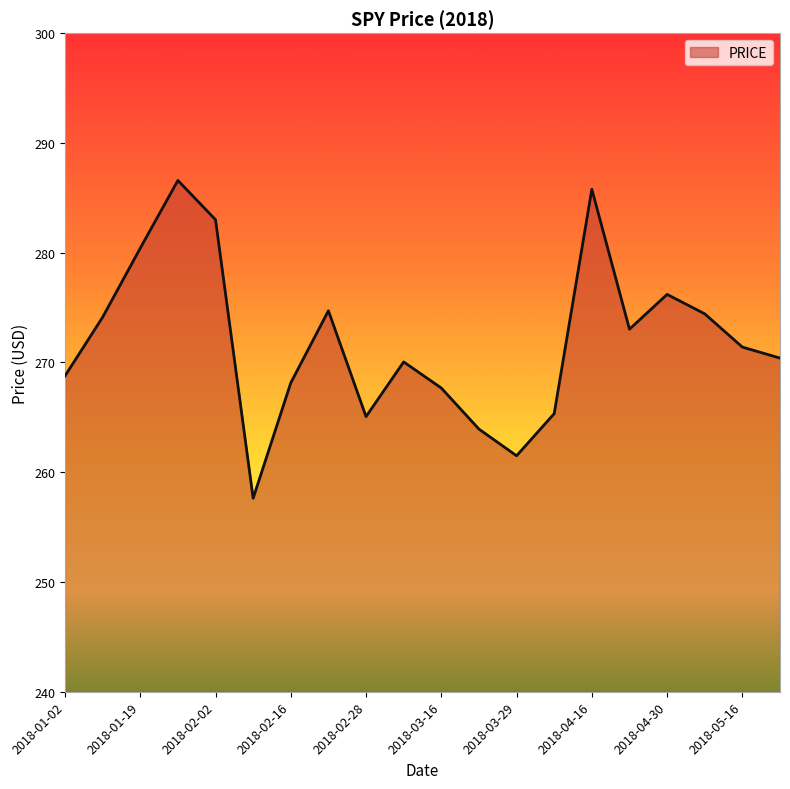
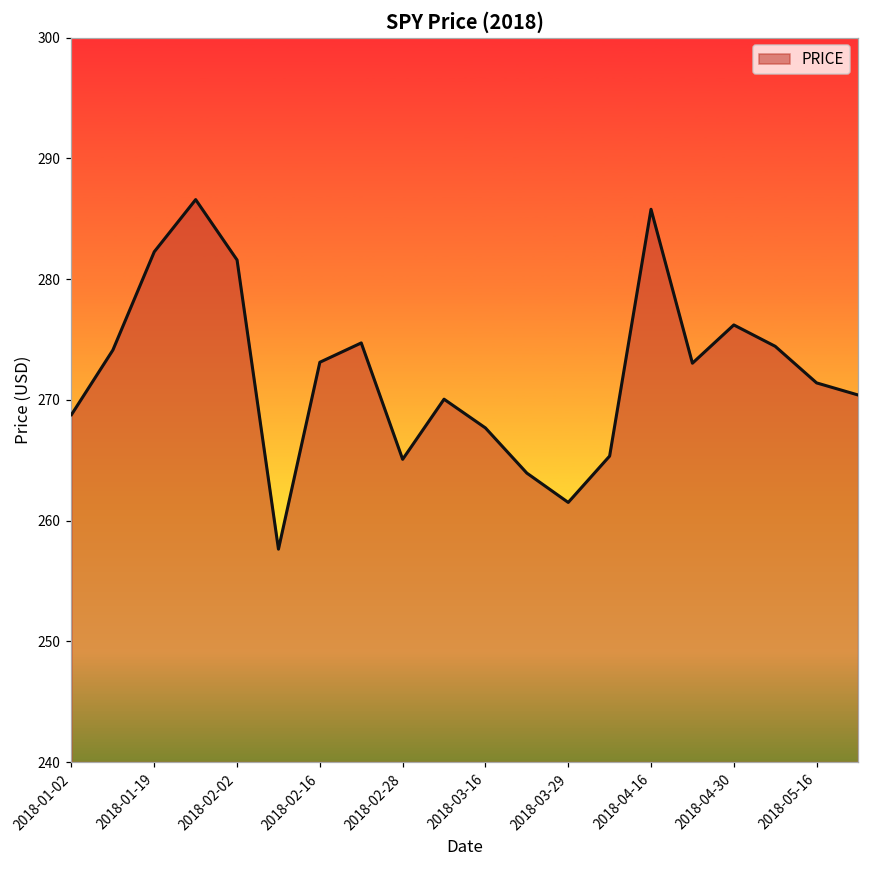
2018-01-19: 280.4 -> 282.3
2018-02-02: 283.0 -> 281.6
2018-02-16: 268.1 -> 273.1
